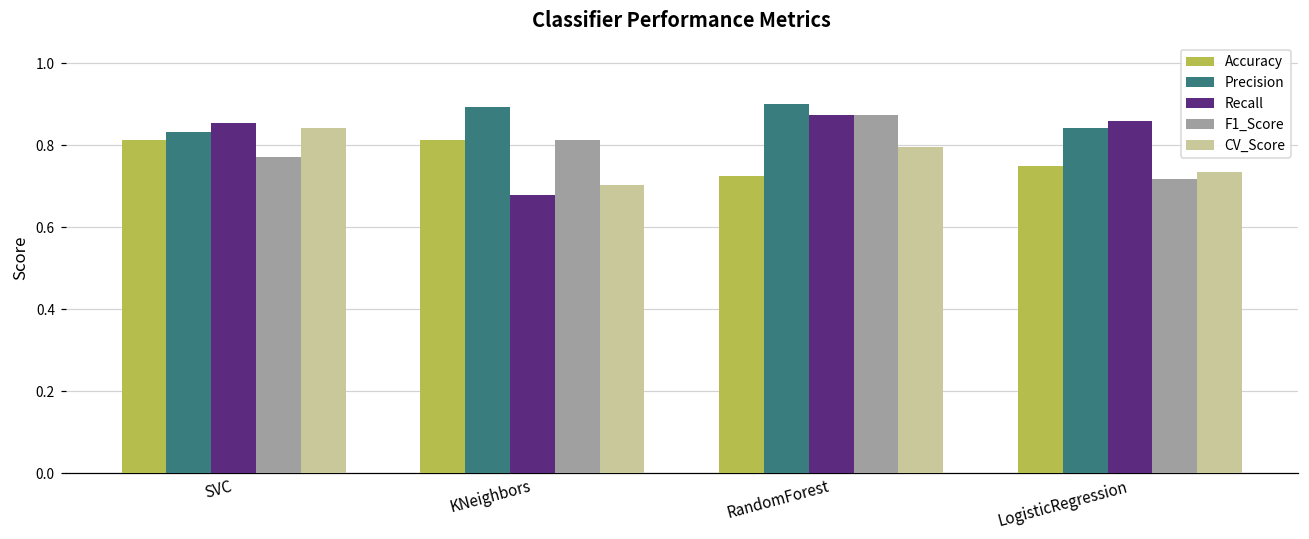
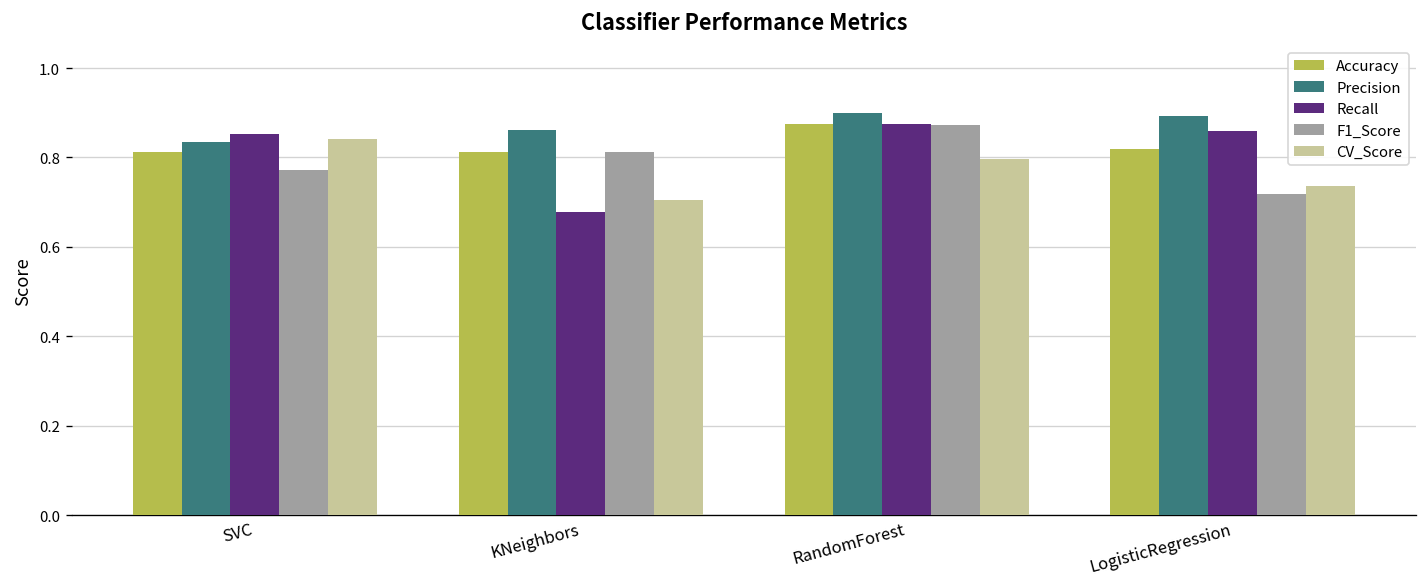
Precision, KNeighbors: 0.89 -> 0.86
Accuracy, RandomForest: 0.73 -> 0.88
Accuracy, LogisticRegression: 0.75 -> 0.82
Precision, LogisticRegression: 0.84 -> 0.89
